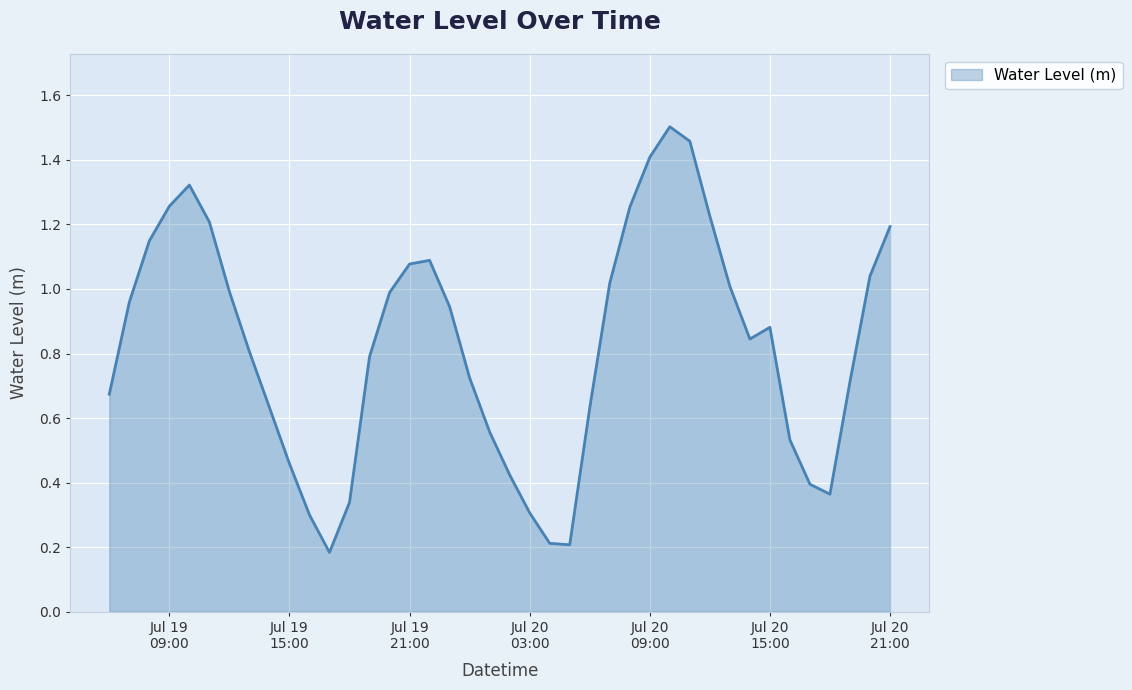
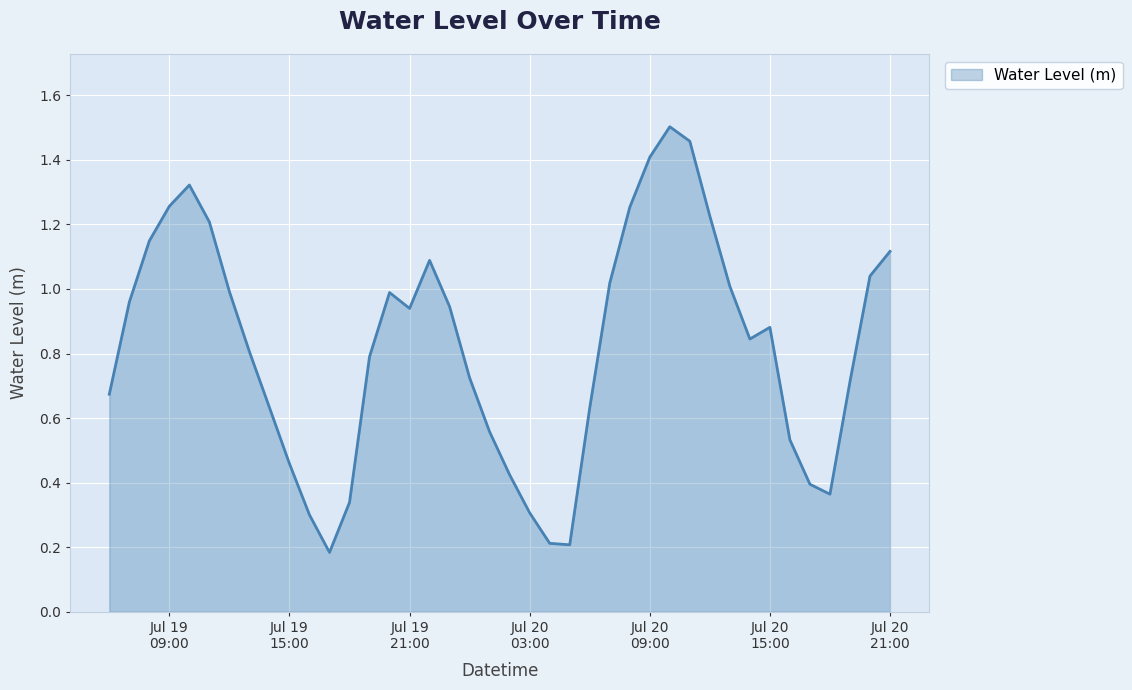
Jul 19 21:00: 1.08 -> 0.94
Jul 20 21:00: 1.19 -> 1.12
